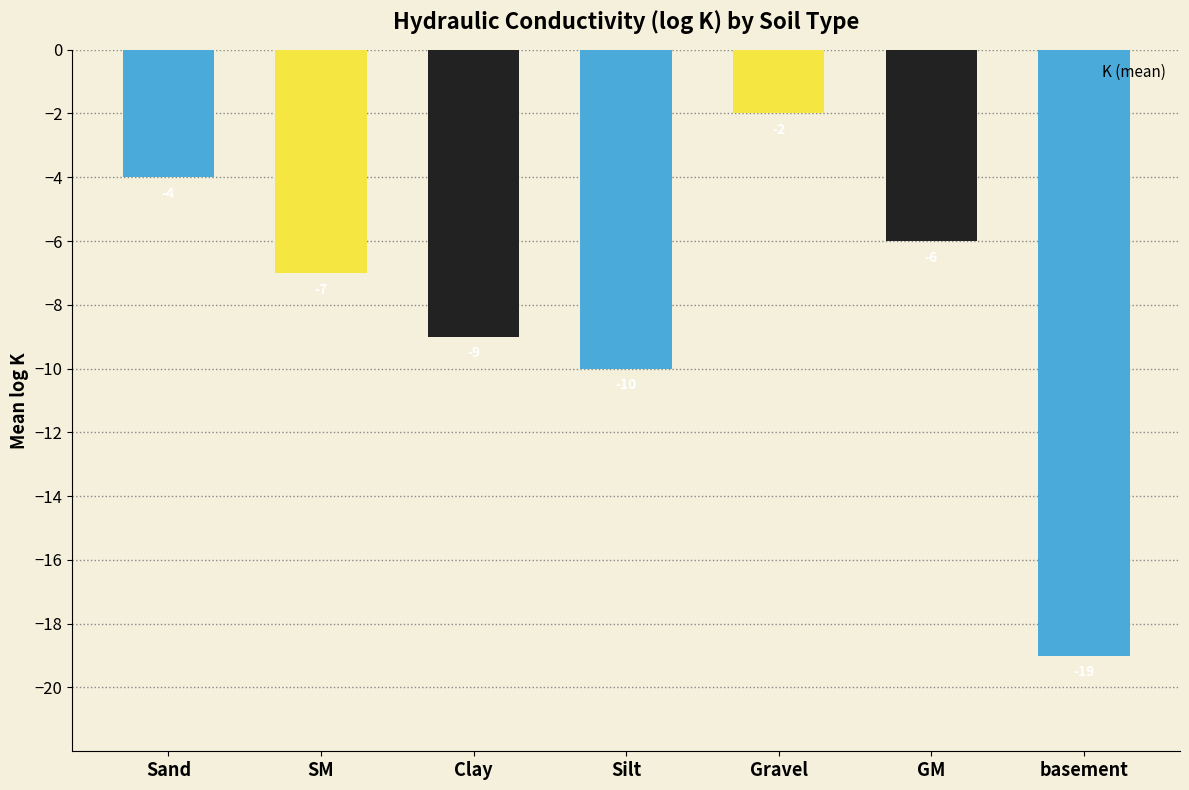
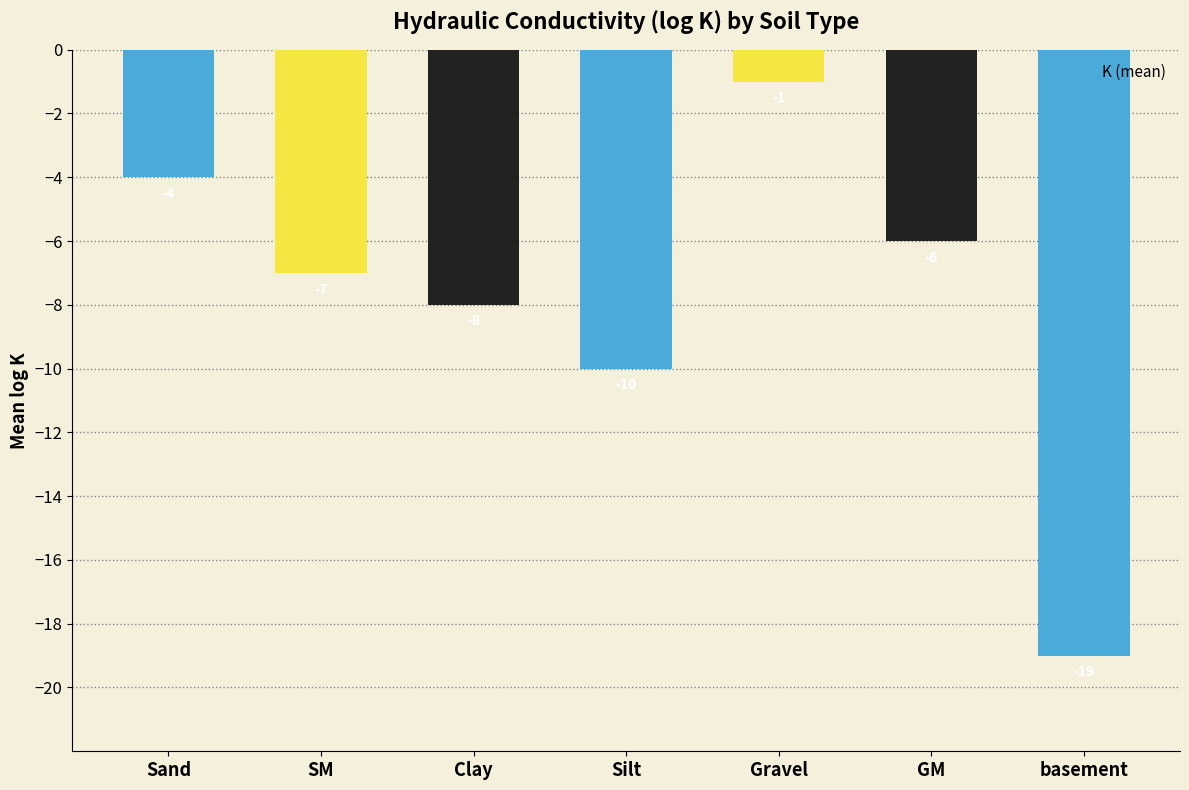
Clay: -9 -> -8
Gravel: -2 -> -1
